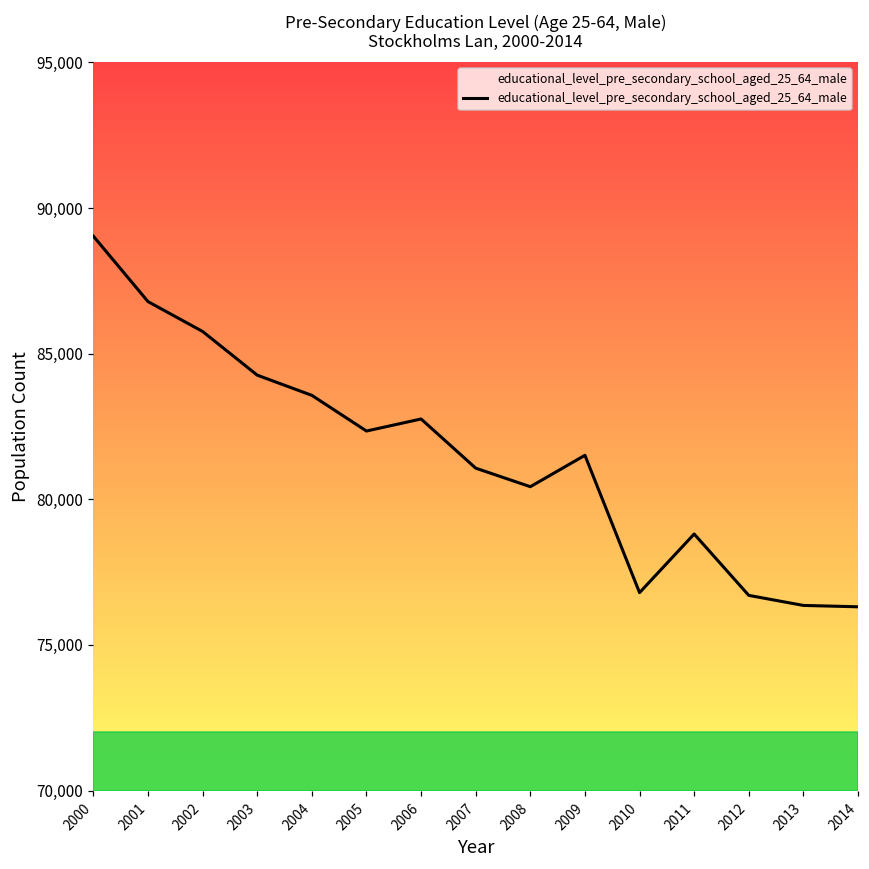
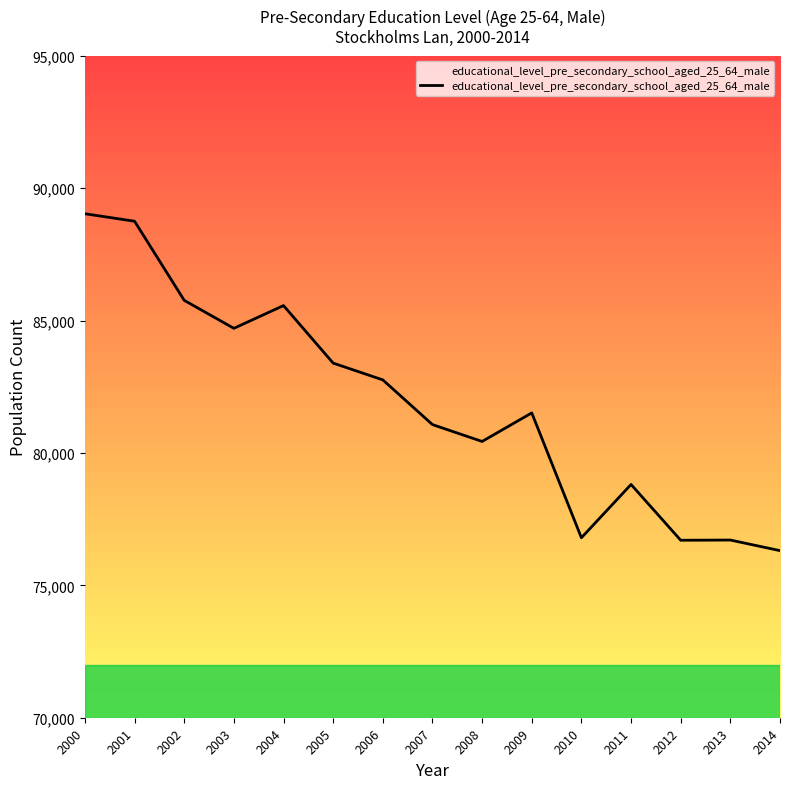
2001: 86,800 -> 88,800
2003: 84,300 -> 84,700
2004: 83,600 -> 85,600
2005: 82,300 -> 83,400
2013: 76,400 -> 76,700
